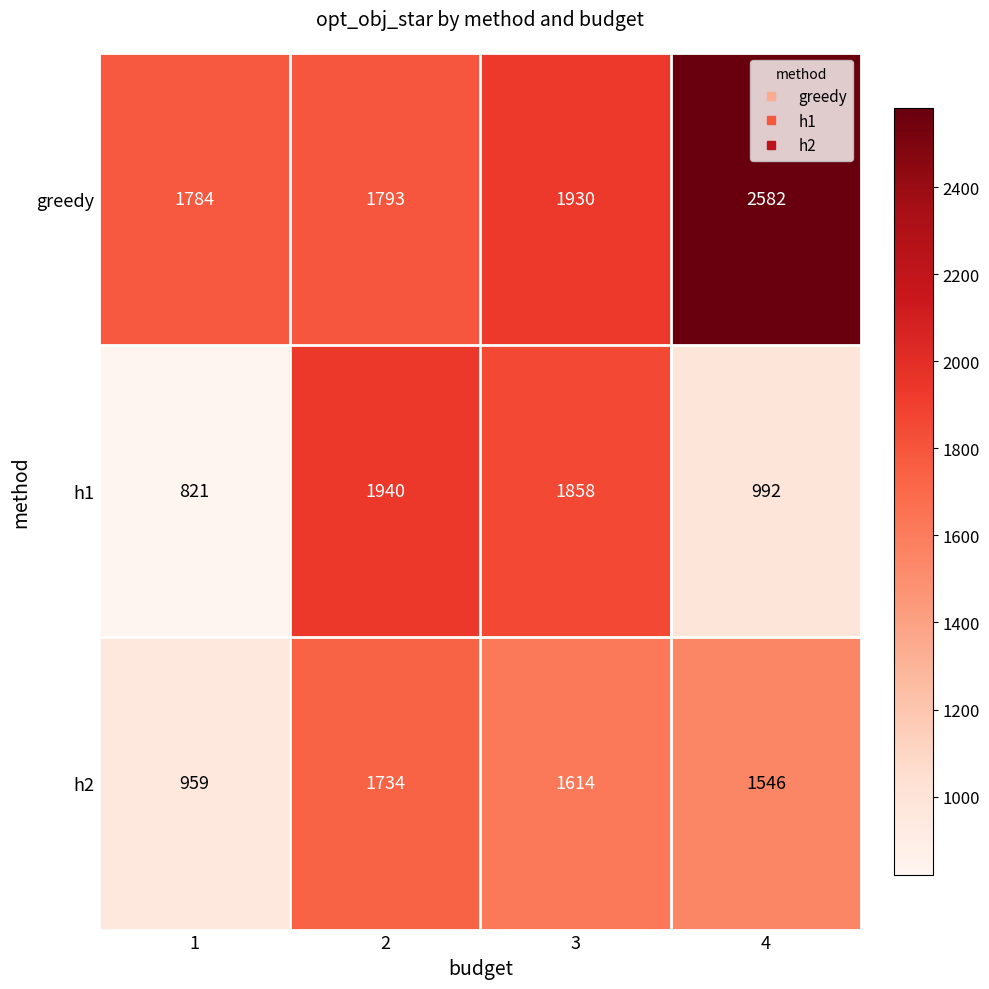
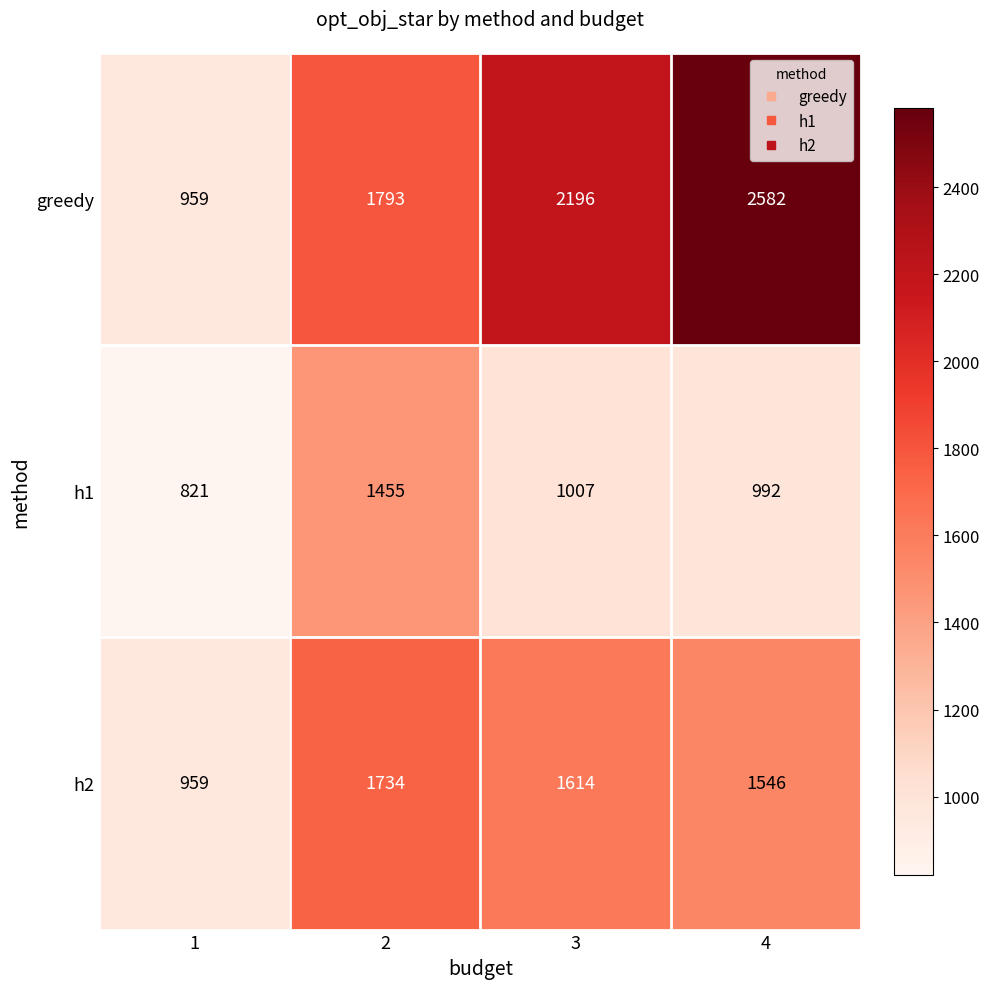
greedy, 1: 1784 -> 959
greedy, 3: 1930 -> 2196
h1, 2: 1940 -> 1455
h1, 3: 1858 -> 1007
